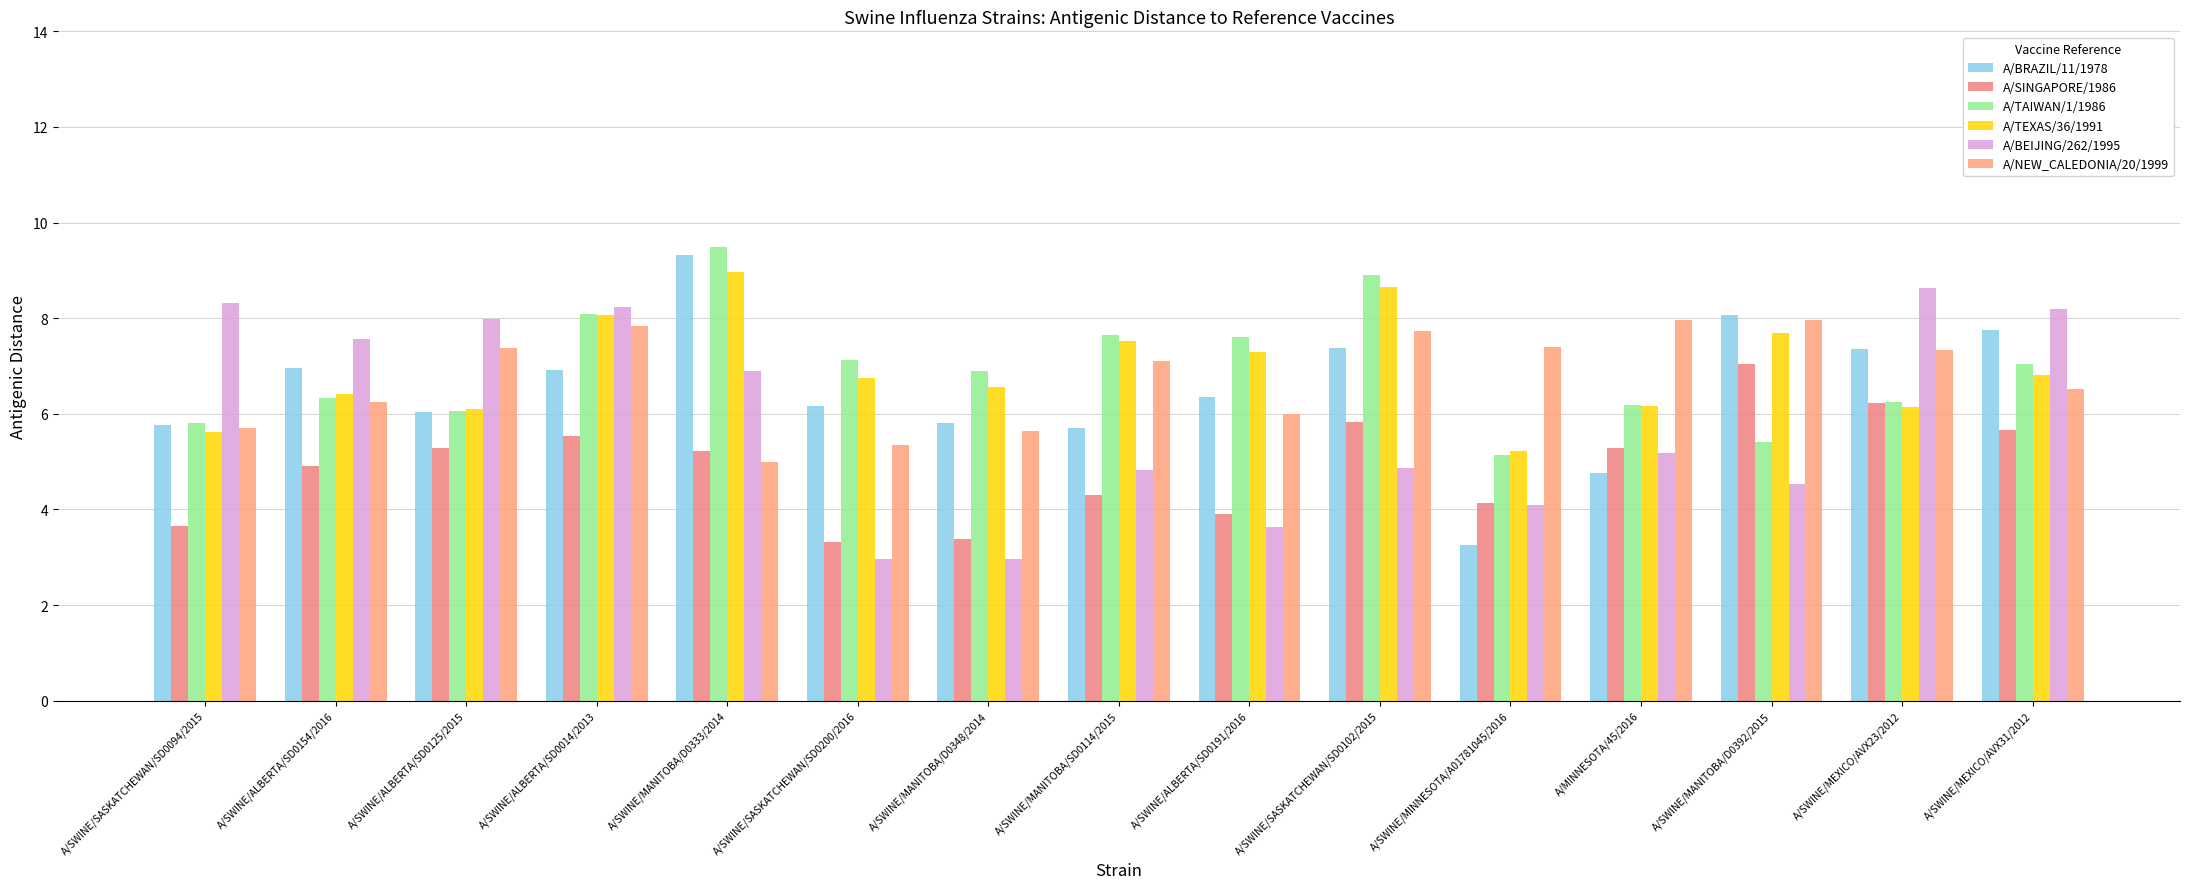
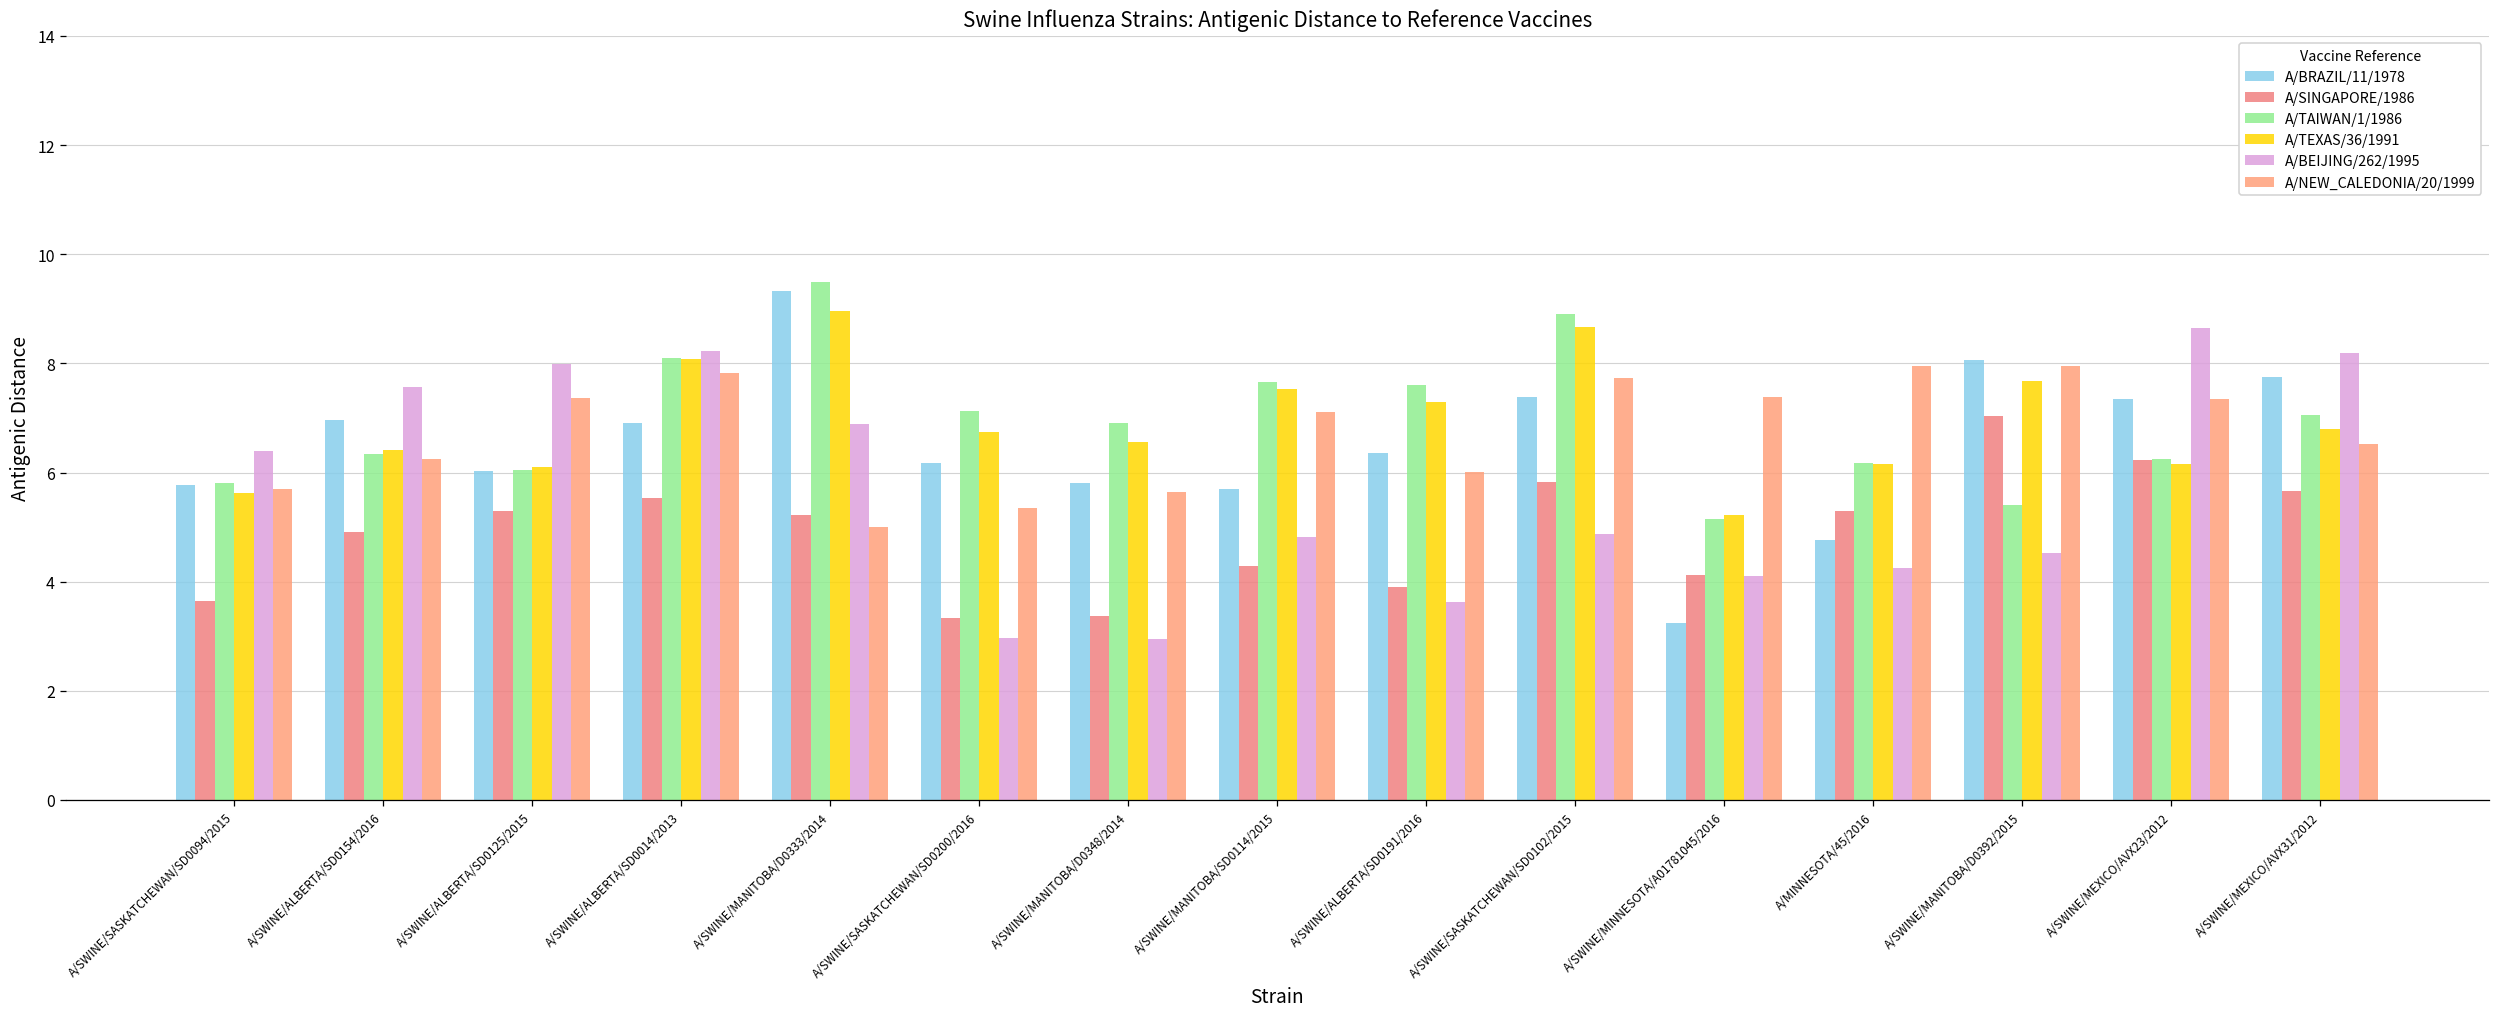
A/BEIJING/262/1995, A/SWINE/SASKATCHEWAN/SD0094/2015: 8.3 -> 6.4
A/BEIJING/262/1995, A/MINNESOTA/45/2016: 5.2 -> 4.2
